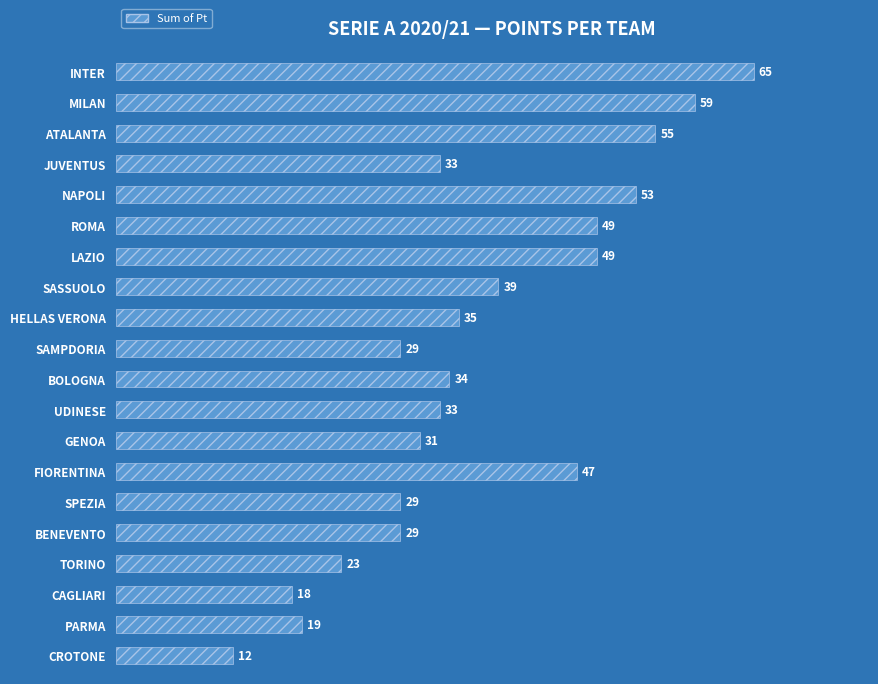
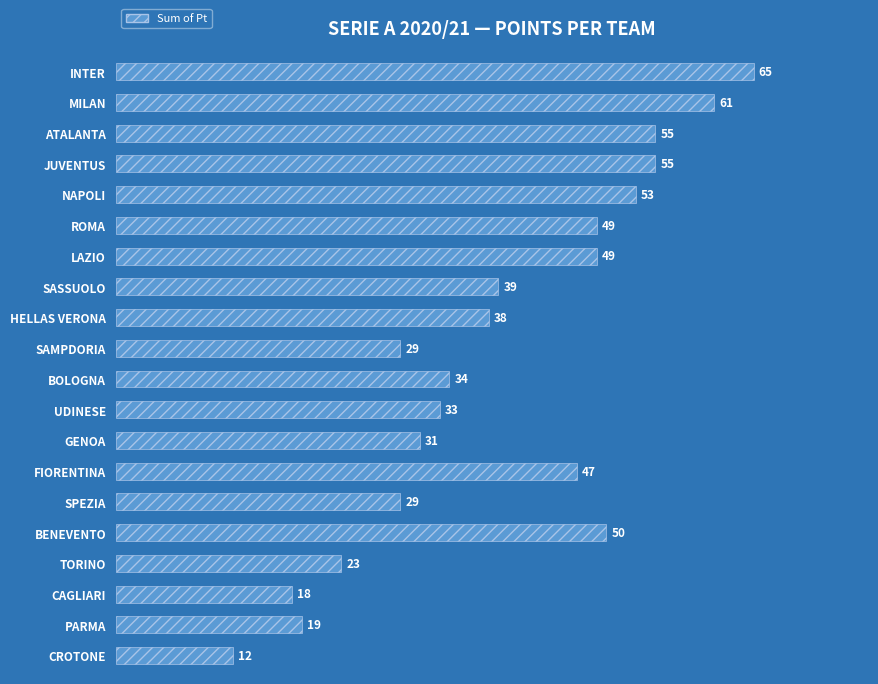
MILAN: 59 -> 61
JUVENTUS: 33 -> 55
HELLAS VERONA: 35 -> 38
BENEVENTO: 29 -> 50
